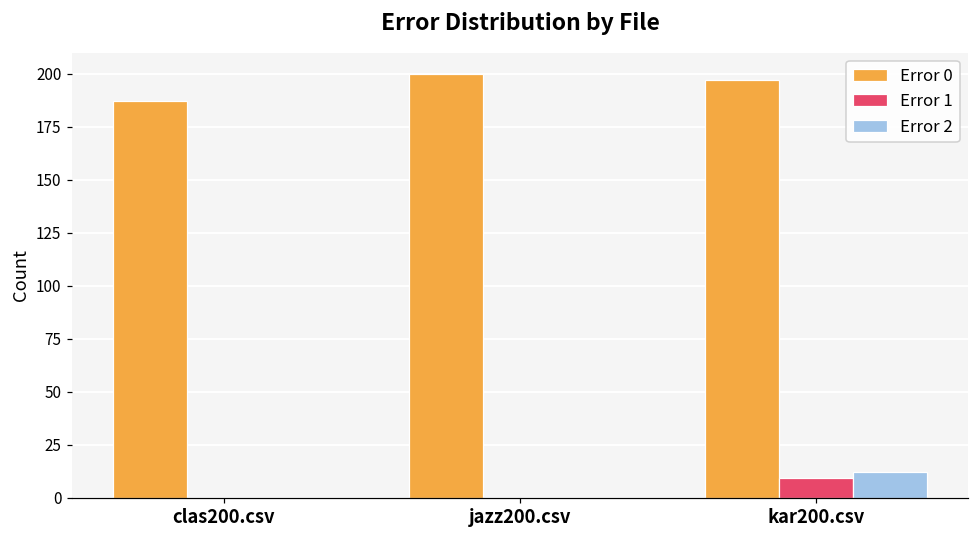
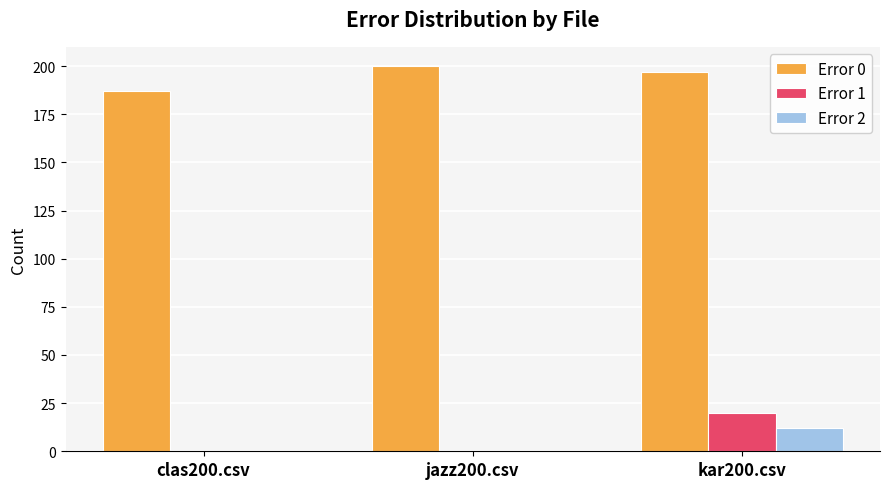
Error 1, kar200.csv: 9 -> 20
